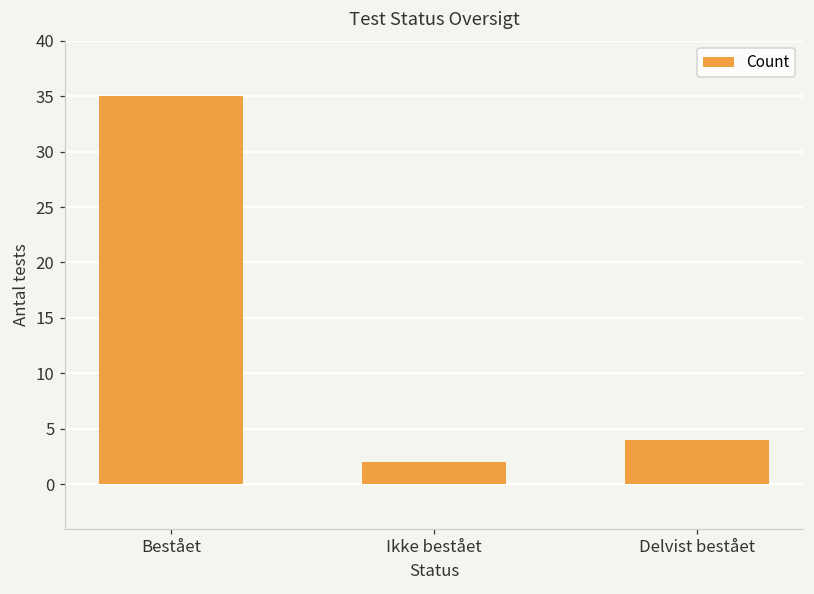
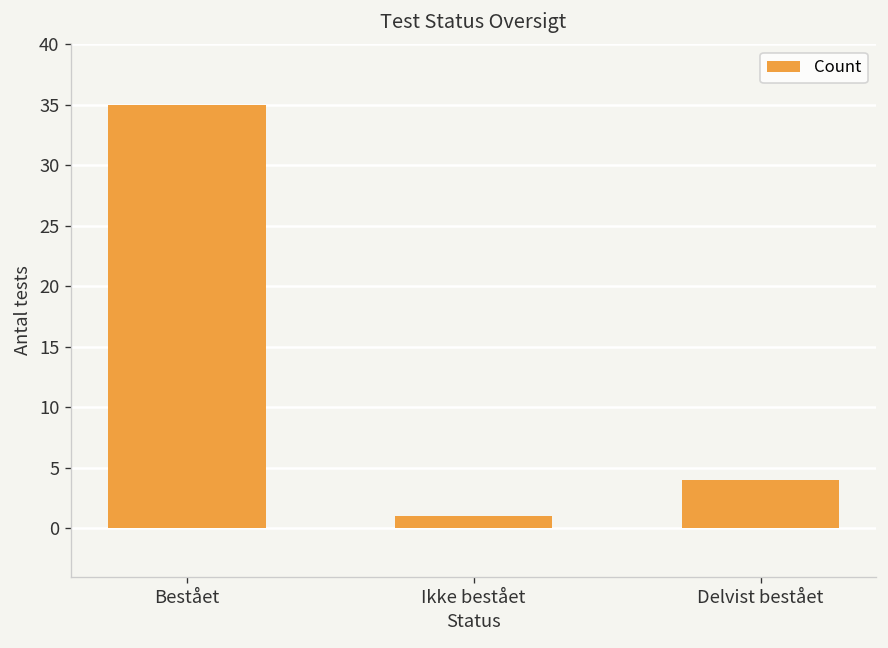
Ikke bestået: 2 -> 1
